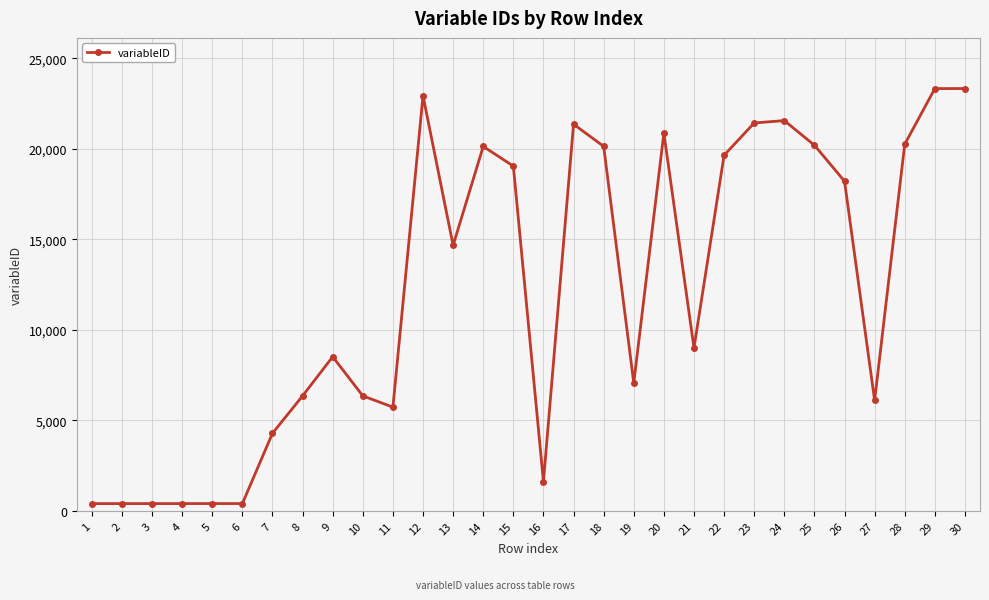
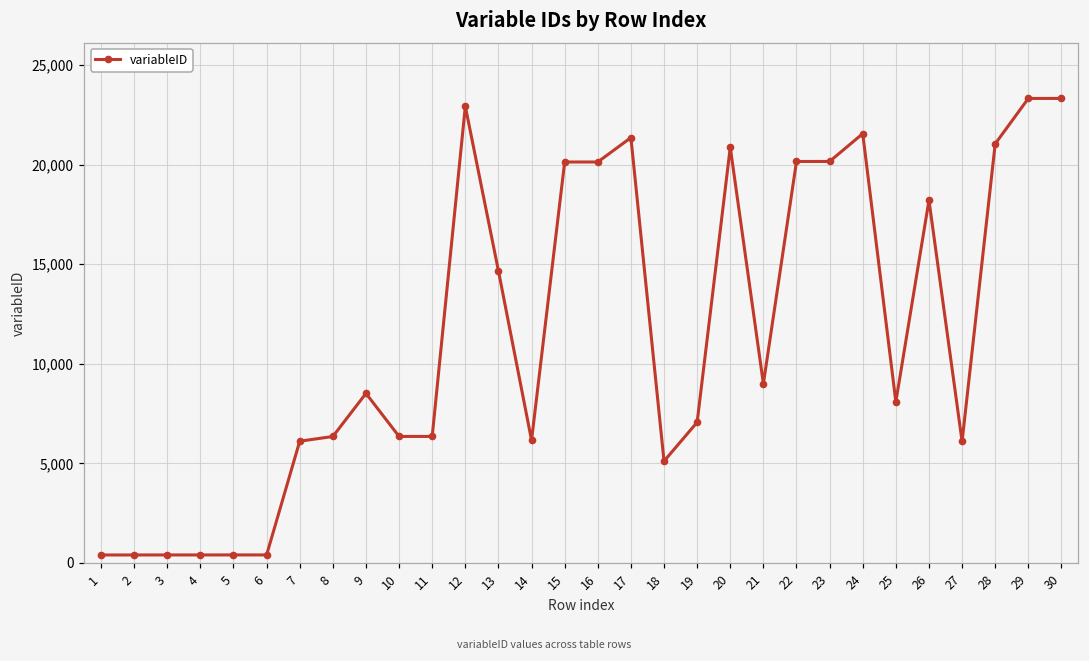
7: 4,300 -> 6,100
11: 5,700 -> 6,400
14: 20,100 -> 6,200
15: 19,000 -> 20,100
16: 1,600 -> 20,100
18: 20,100 -> 5,100
22: 19,600 -> 20,200
23: 21,400 -> 20,200
25: 20,200 -> 8,100
28: 20,200 -> 21,000
